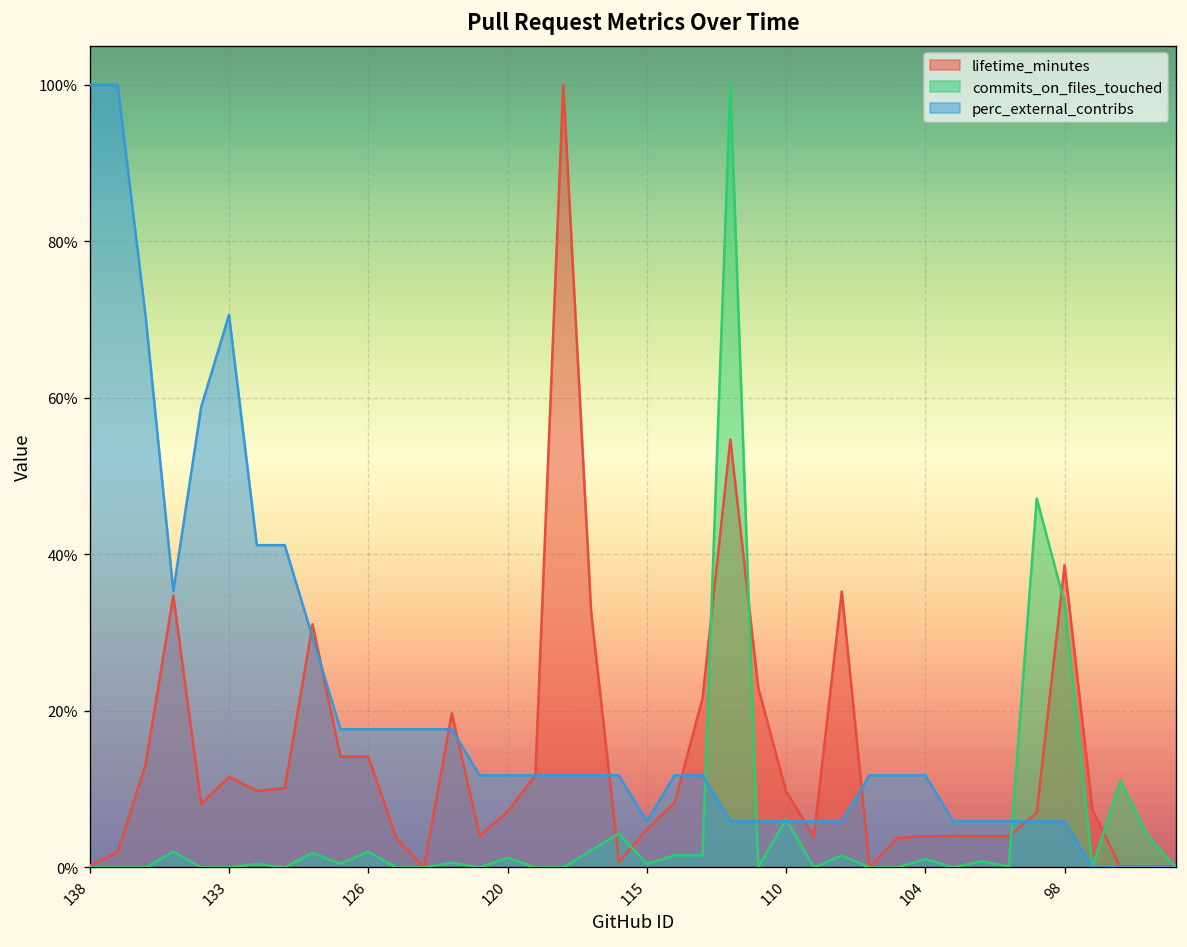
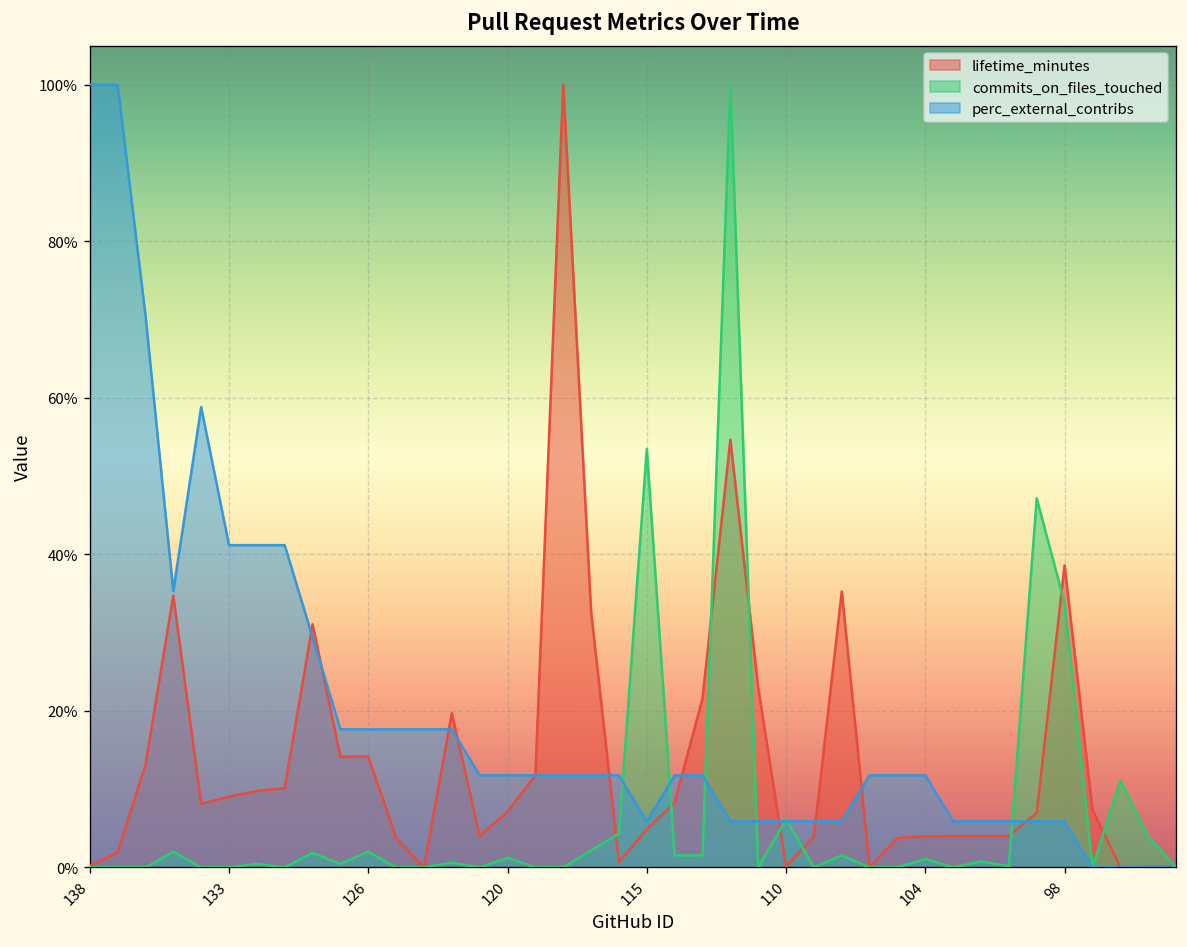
lifetime_minutes, 133: 12% -> 9%
perc_external_contribs, 133: 71% -> 41%
commits_on_files_touched, 115: 0% -> 53%
lifetime_minutes, 110: 10% -> 0%
